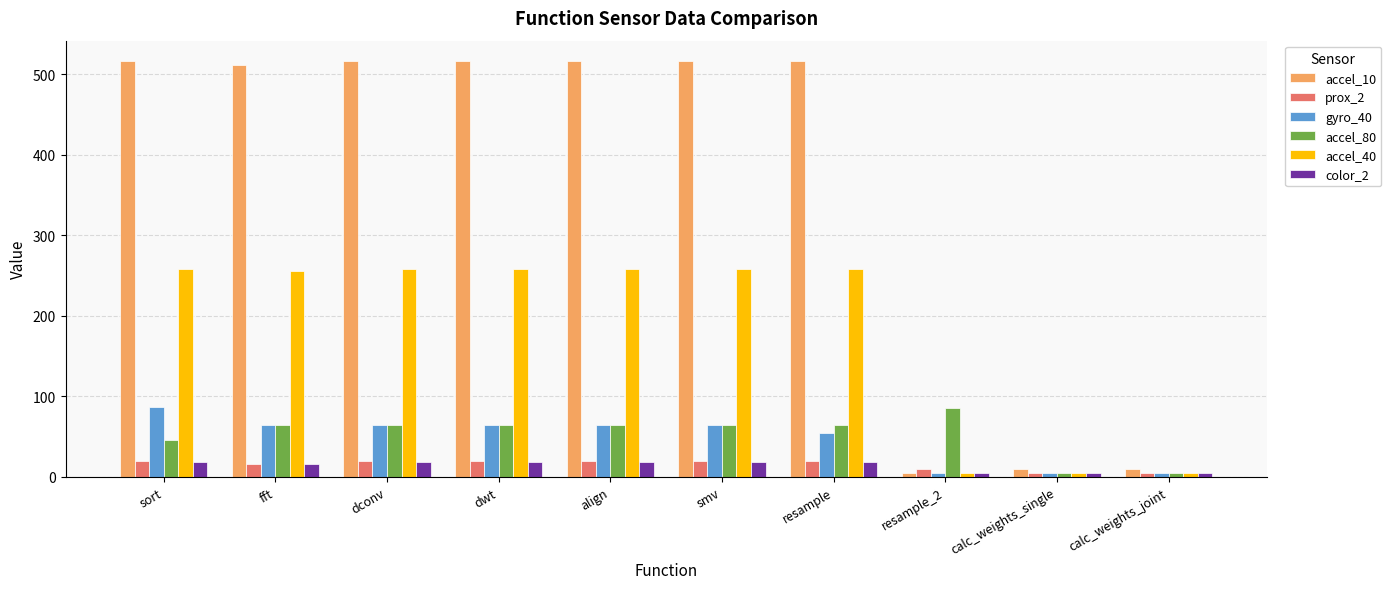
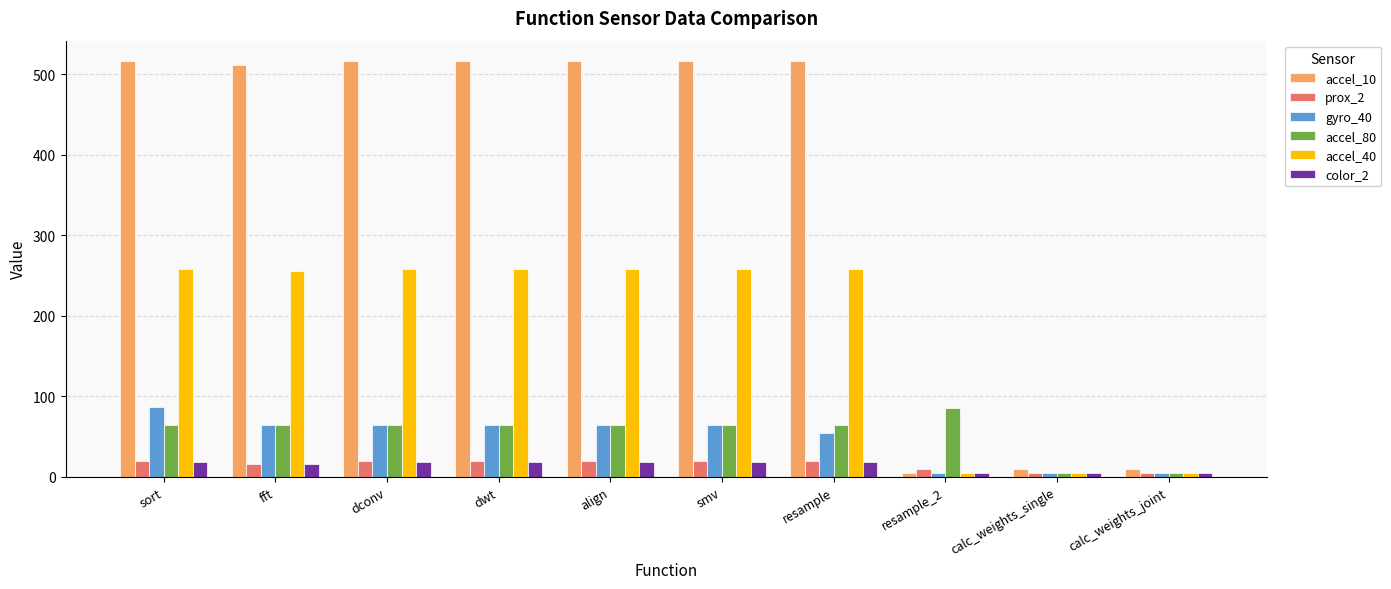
accel_80, sort: 50 -> 70
